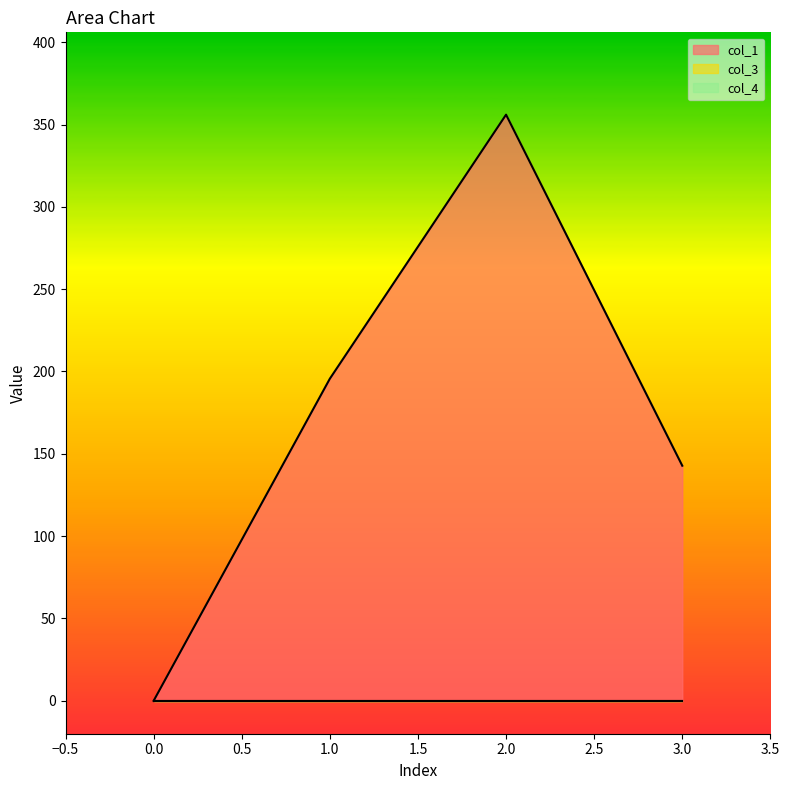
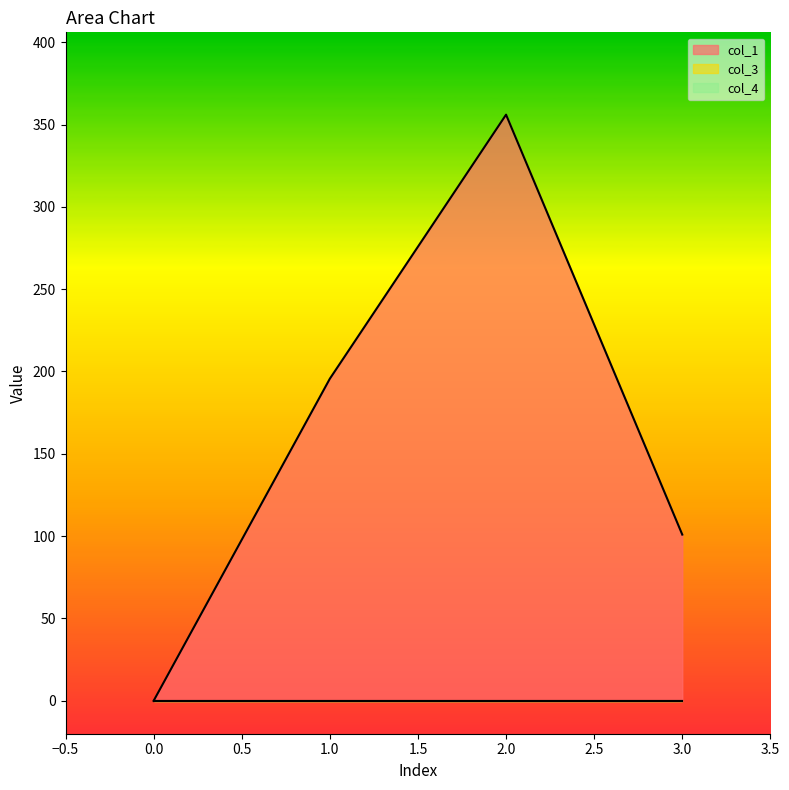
col_1, 3.0: 143 -> 101
